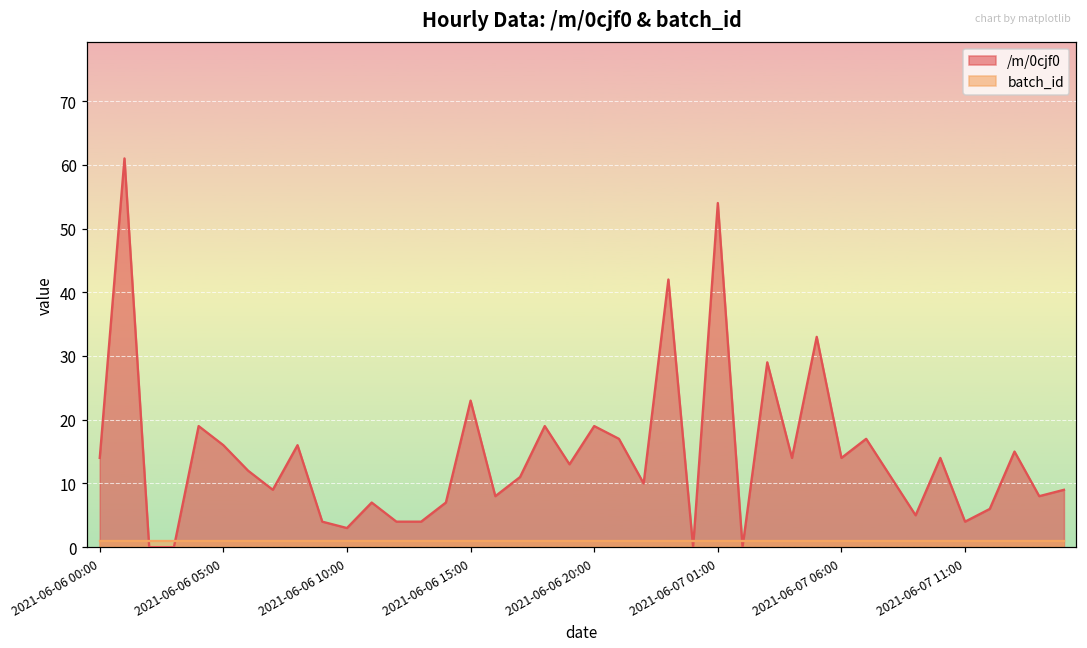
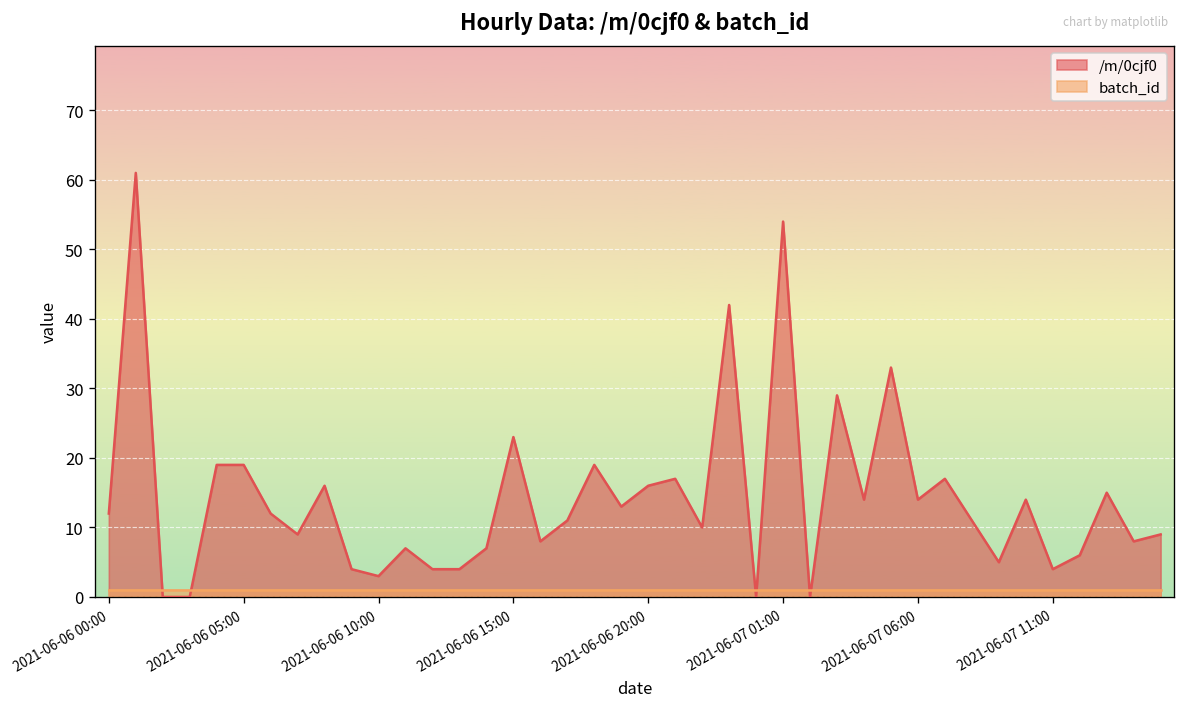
/m/0cjf0, 2021-06-06 00:00: 14 -> 12
/m/0cjf0, 2021-06-06 05:00: 16 -> 19
/m/0cjf0, 2021-06-06 20:00: 19 -> 16
